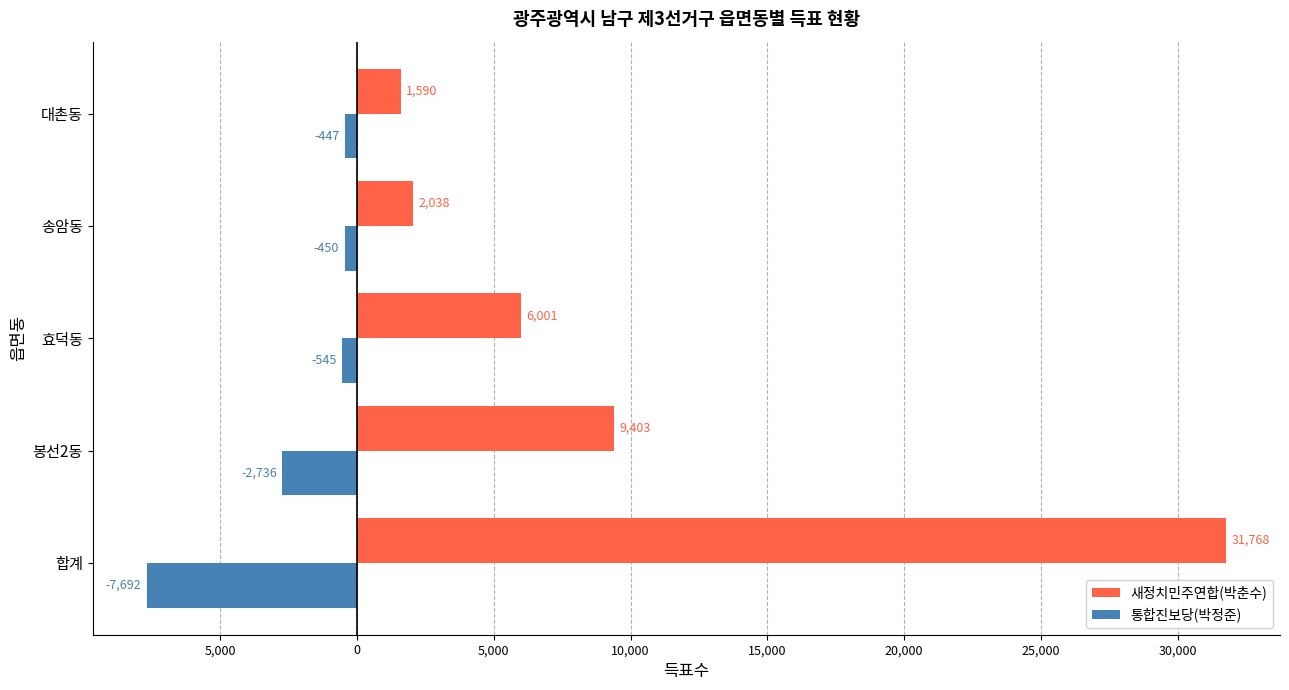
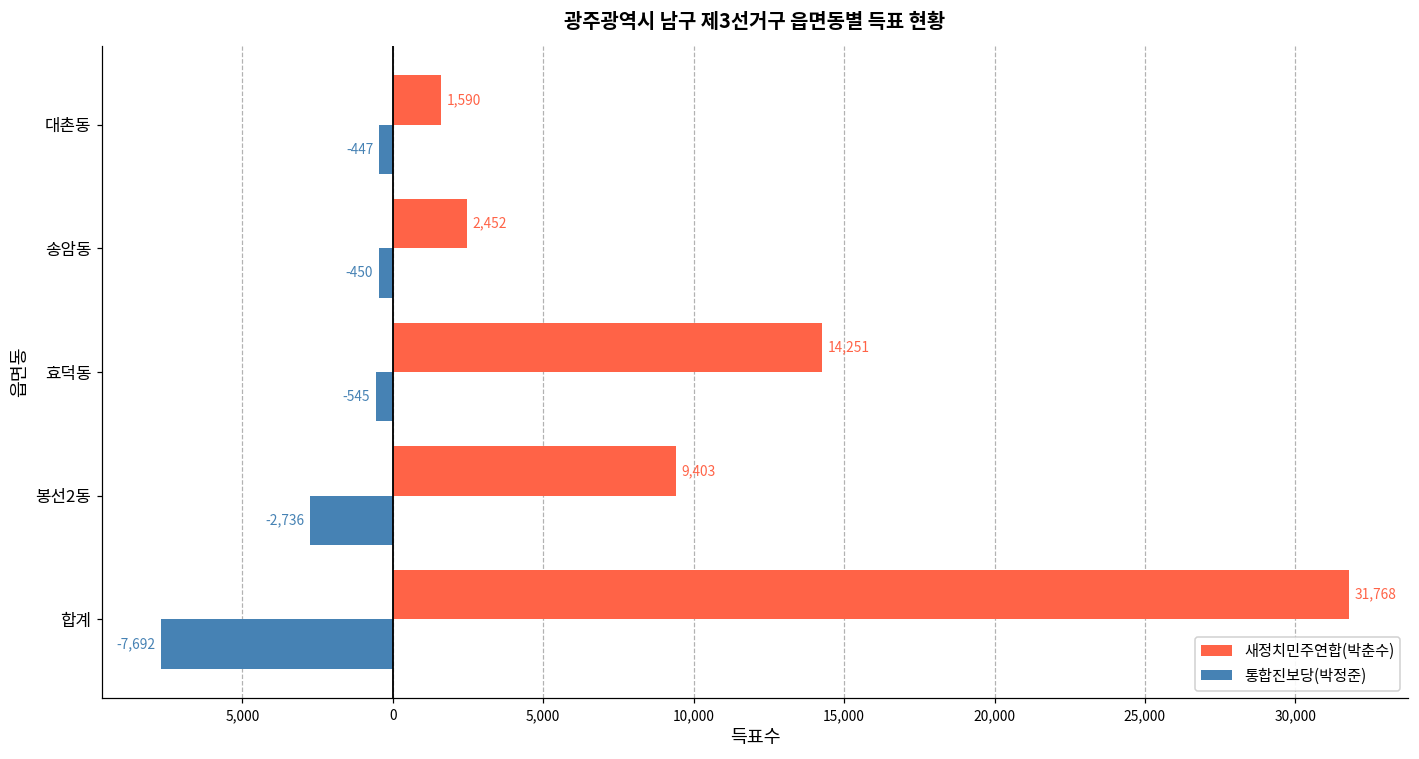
새정치민주연합(박춘수), 송암동: 2,038 -> 2,452
새정치민주연합(박춘수), 효덕동: 6,001 -> 14,251
